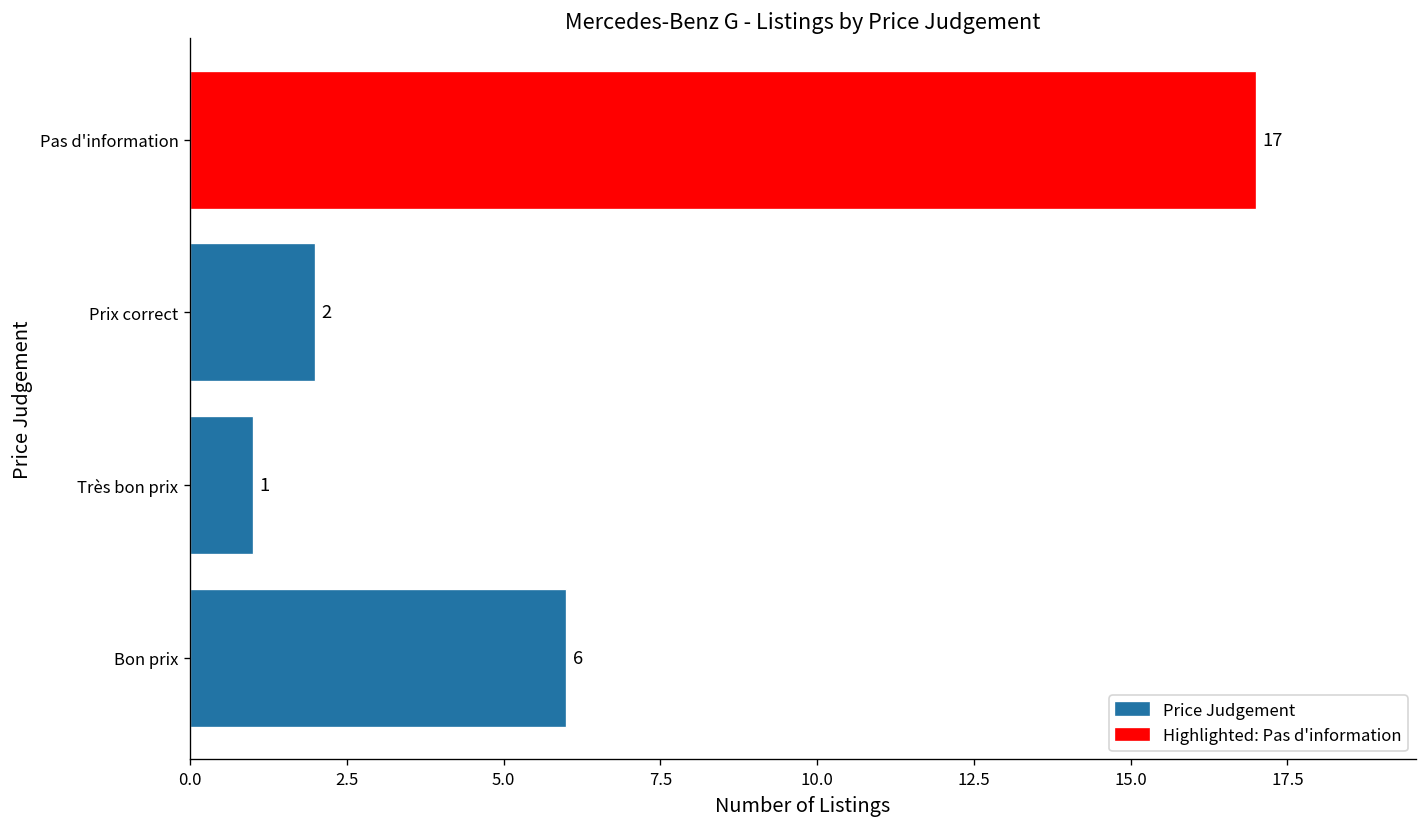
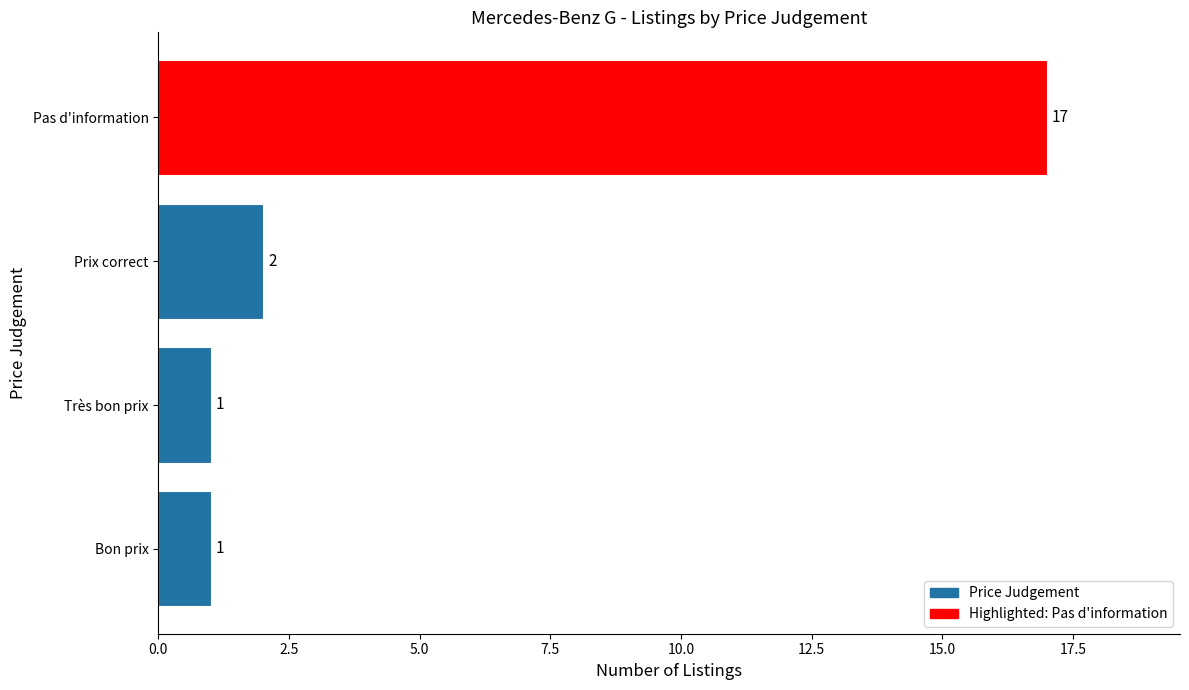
Bon prix: 6 -> 1
